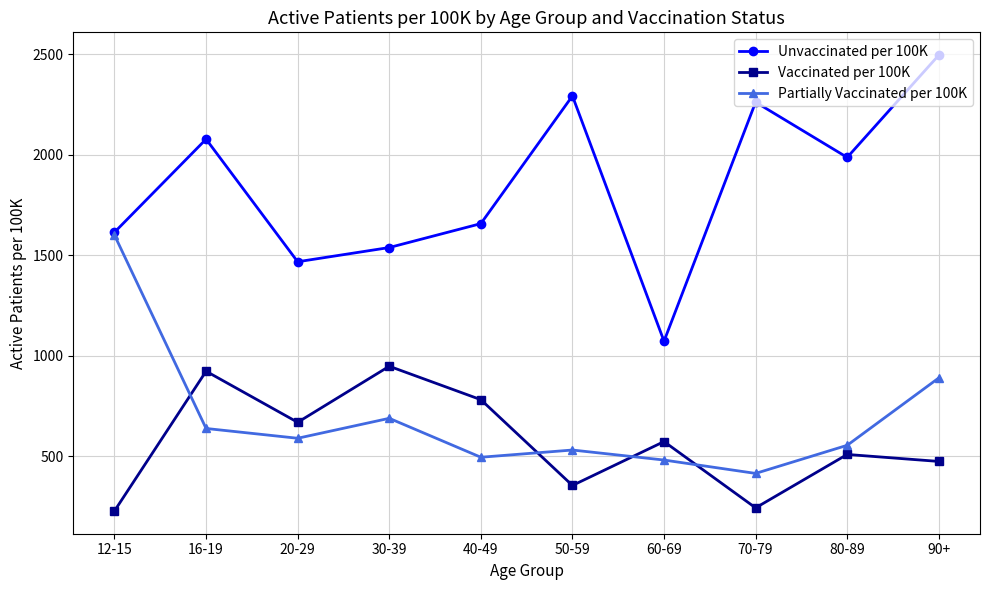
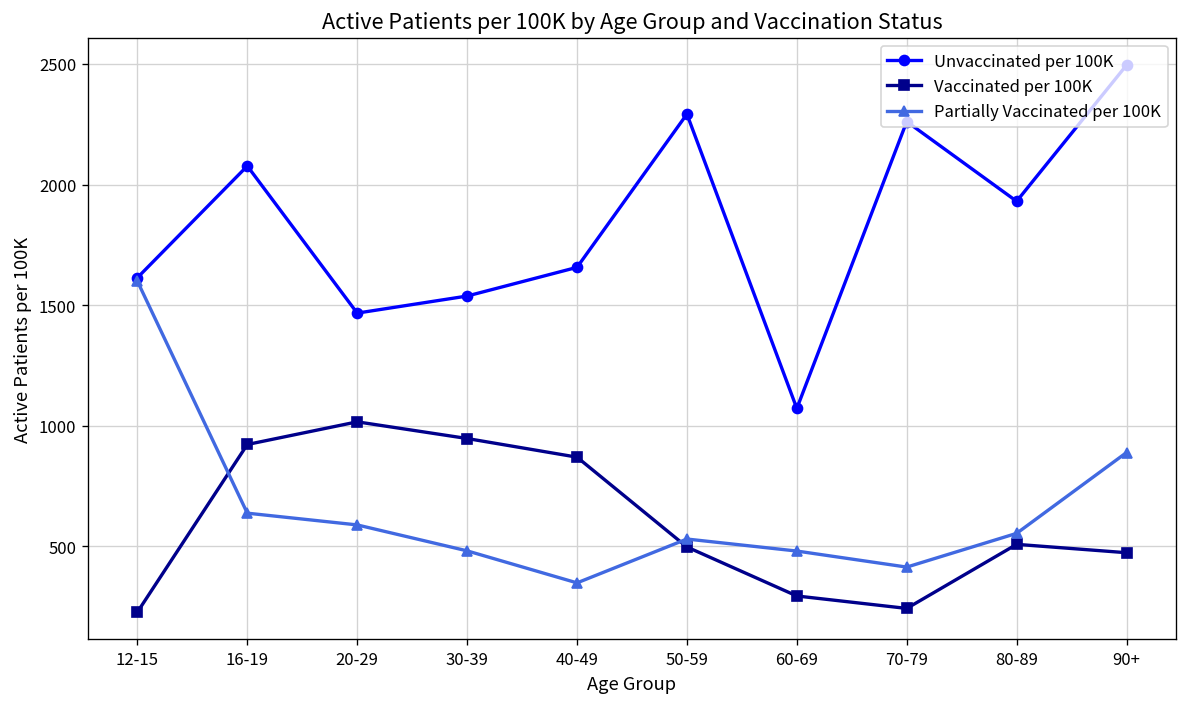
Vaccinated per 100K, 20-29: 670 -> 1020
Partially Vaccinated per 100K, 30-39: 690 -> 480
Vaccinated per 100K, 40-49: 780 -> 870
Partially Vaccinated per 100K, 40-49: 500 -> 350
Vaccinated per 100K, 50-59: 350 -> 500
Vaccinated per 100K, 60-69: 570 -> 290
Unvaccinated per 100K, 80-89: 1990 -> 1930
